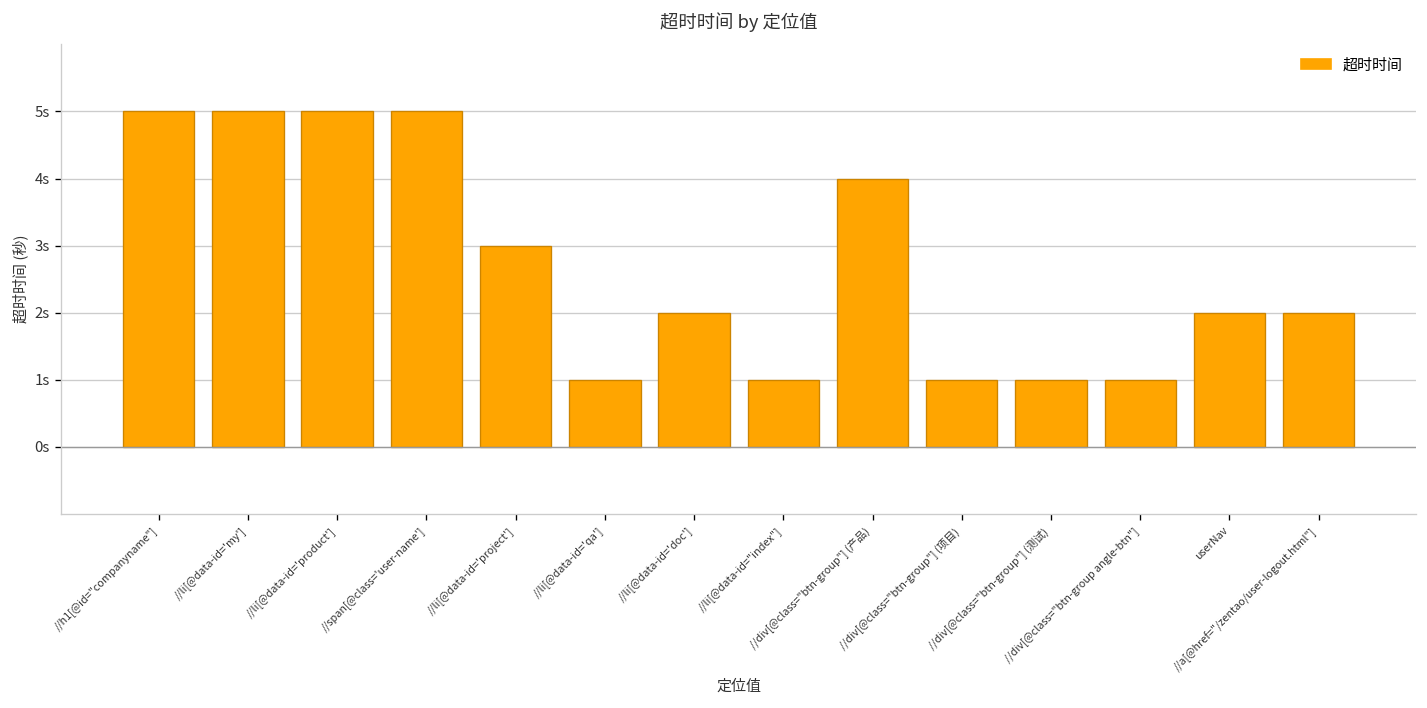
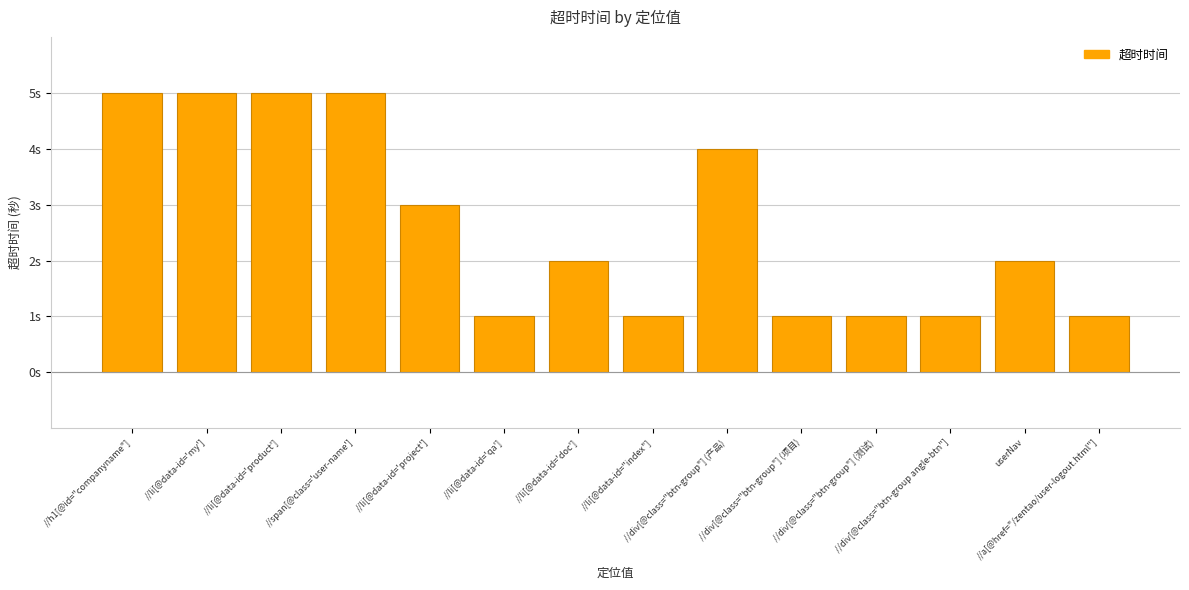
//a[@href="/zentao/user-logout.html"]: 2s -> 1s
